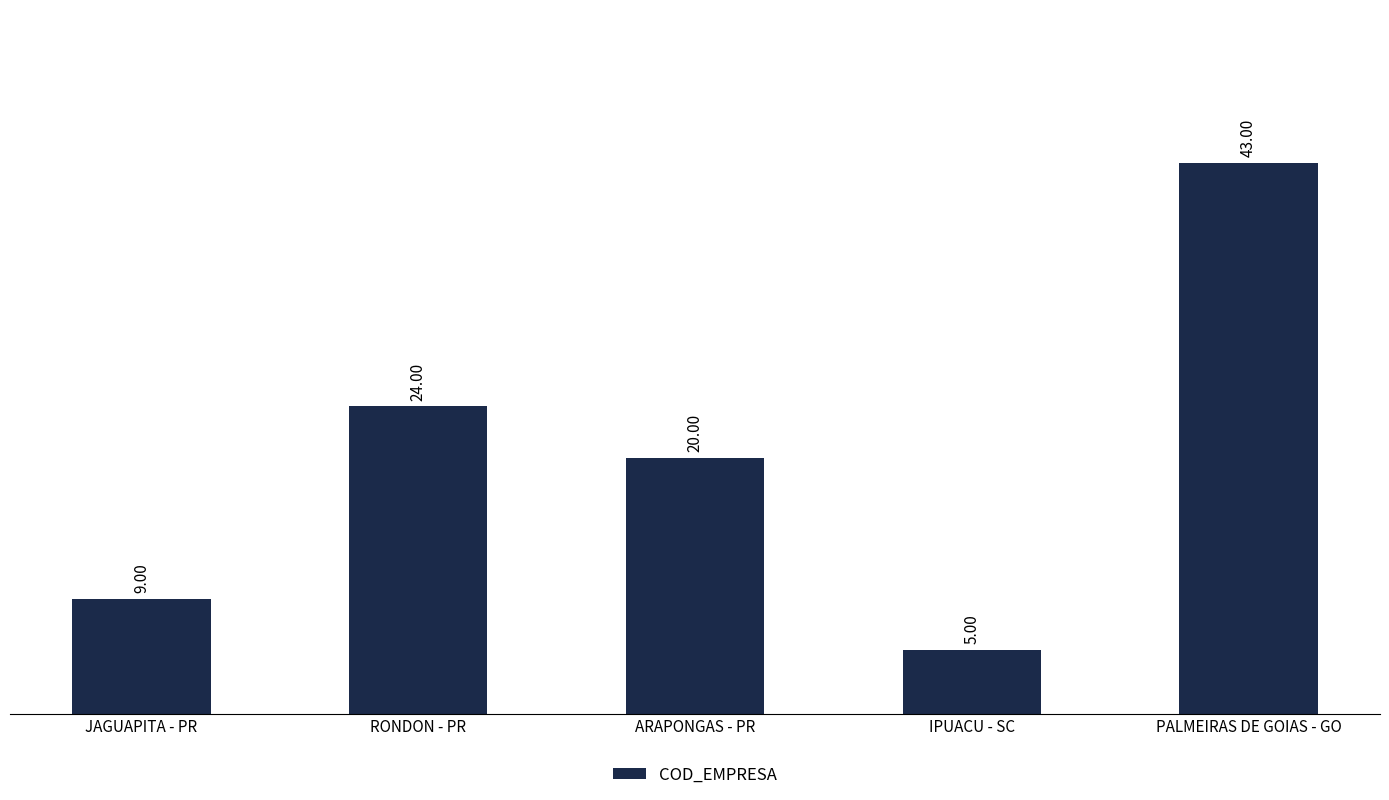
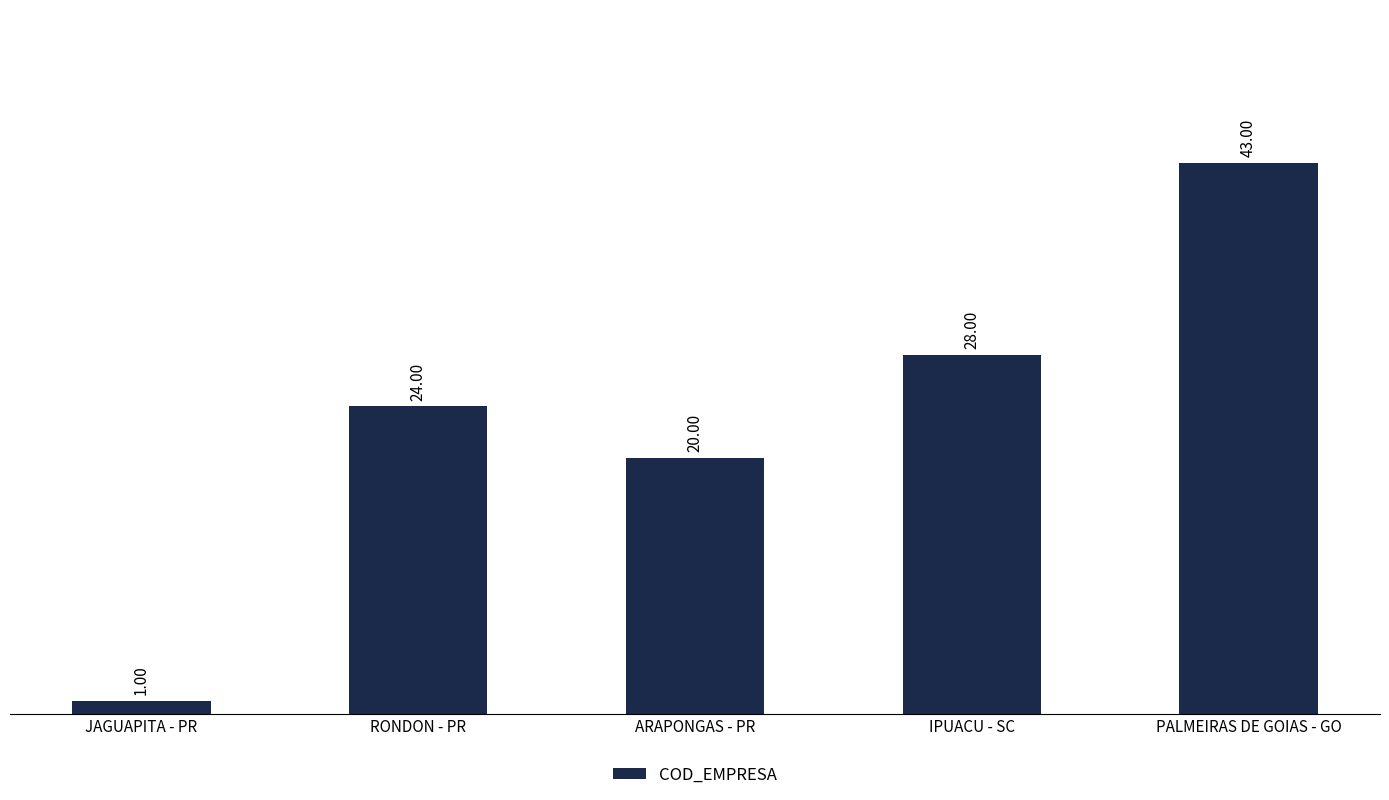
JAGUAPITA - PR: 9.00 -> 1.00
IPUACU - SC: 5.00 -> 28.00
